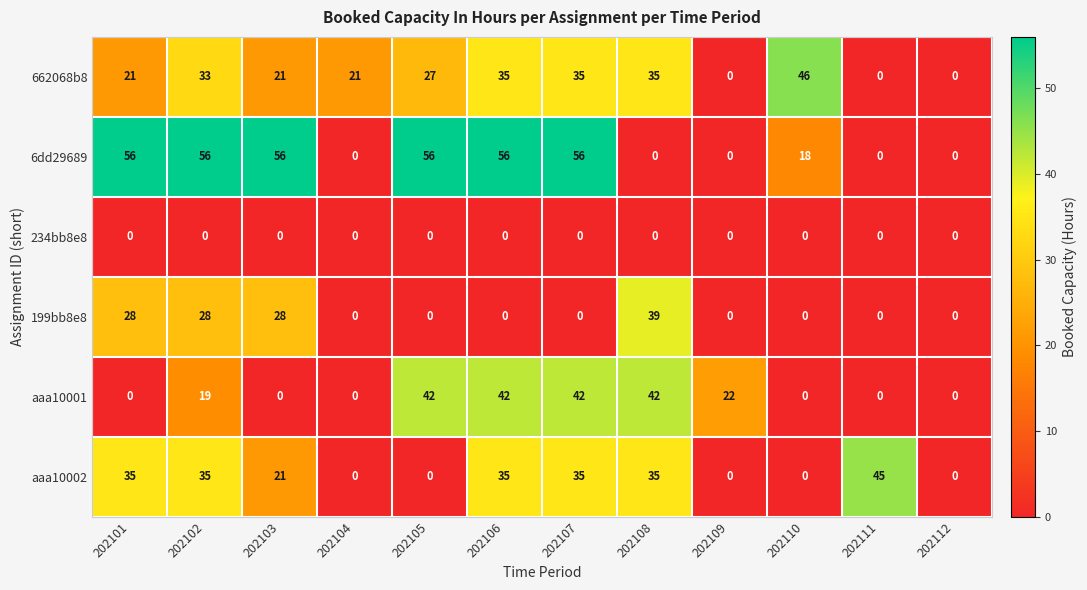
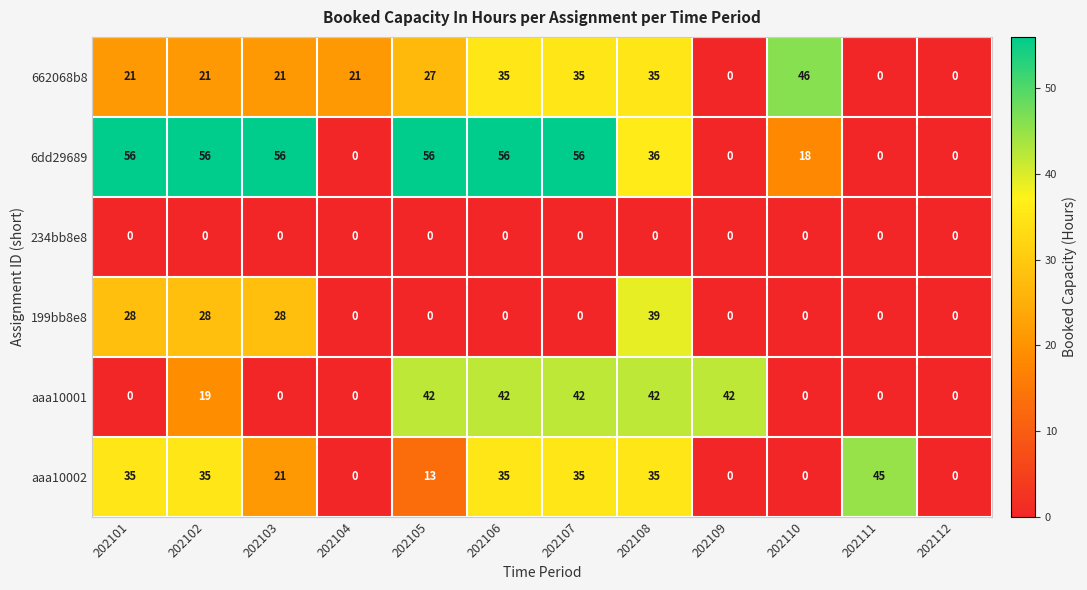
662068b8, 202102: 33 -> 21
6dd29689, 202108: 0 -> 36
aaa10001, 202109: 22 -> 42
aaa10002, 202105: 0 -> 13
